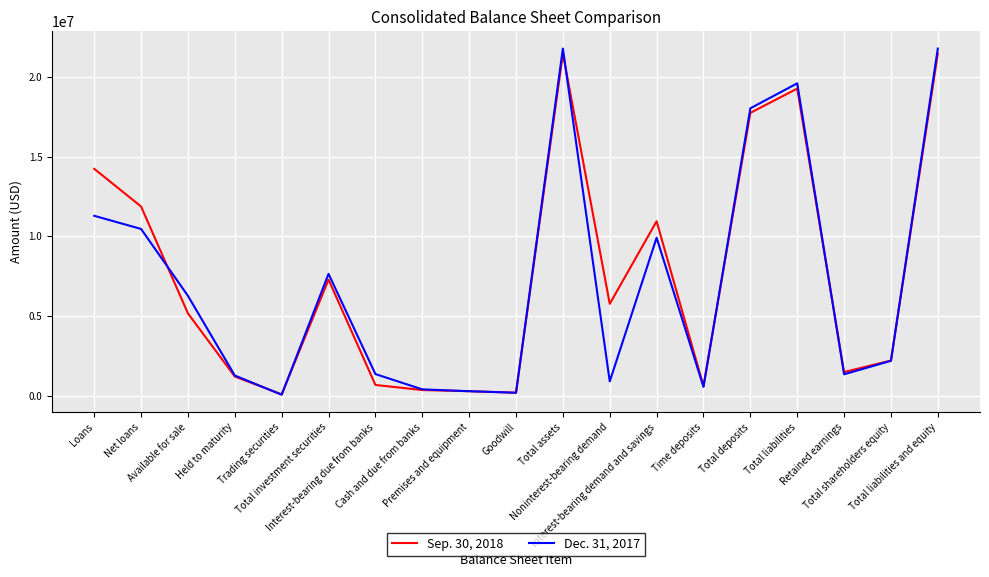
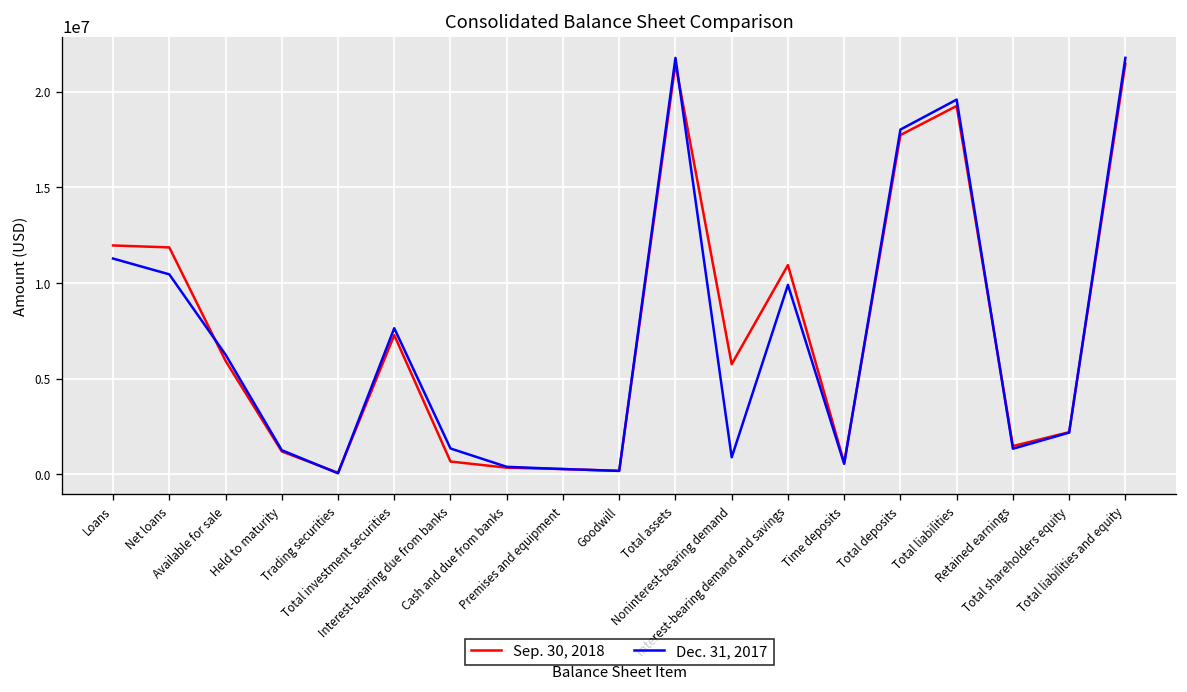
Sep. 30, 2018, Loans: 14200000 -> 12000000
Sep. 30, 2018, Available for sale: 5200000 -> 5900000
